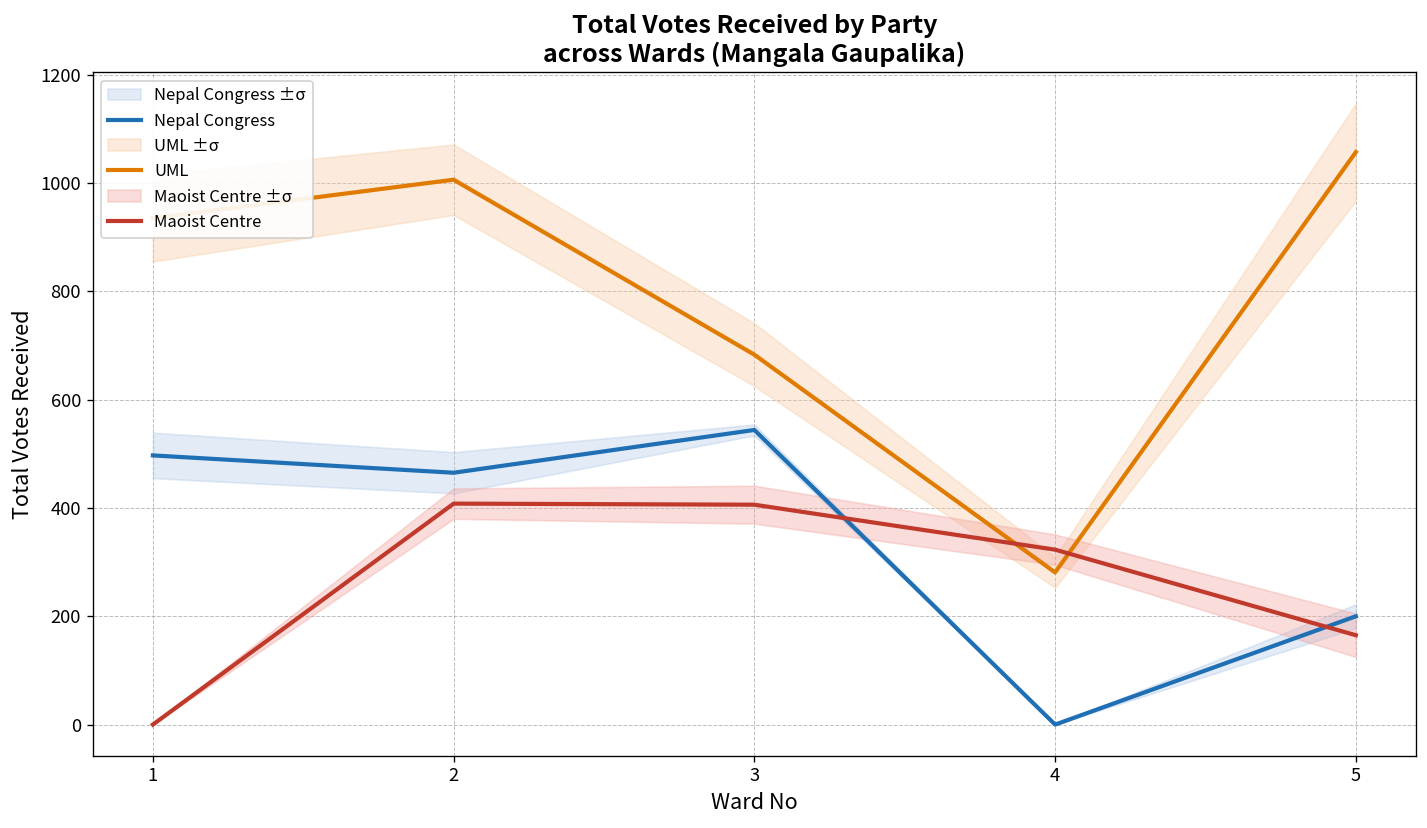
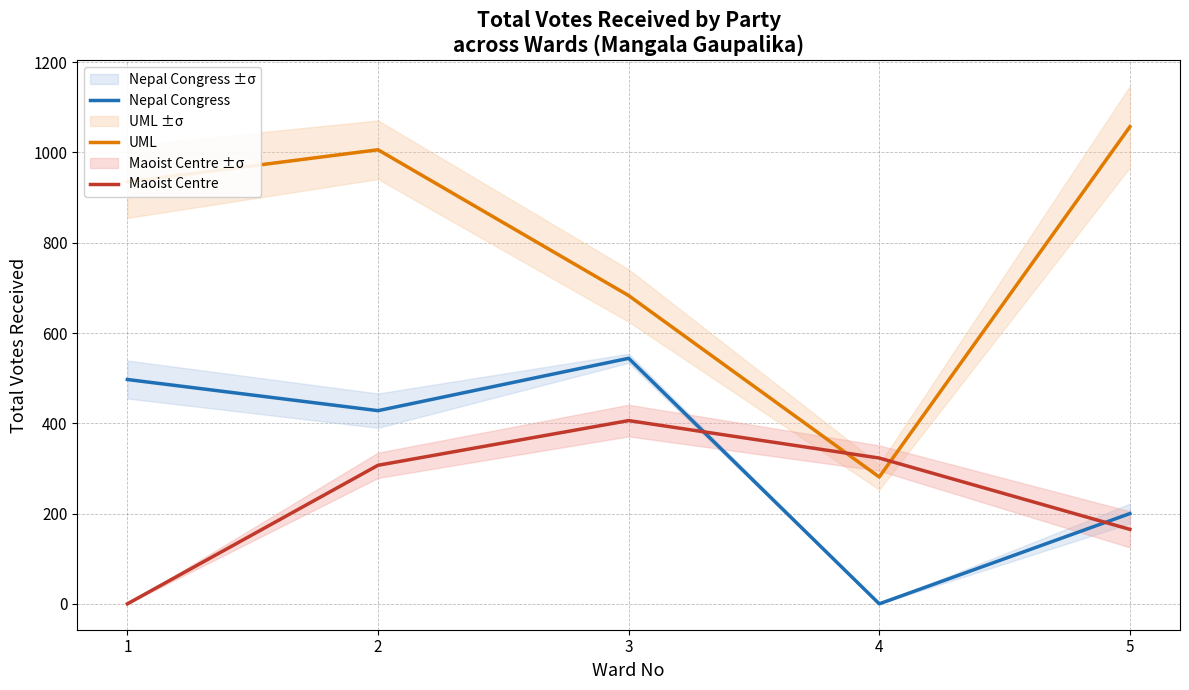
Nepal Congress, 2: 470 -> 430
Maoist Centre, 2: 410 -> 310
